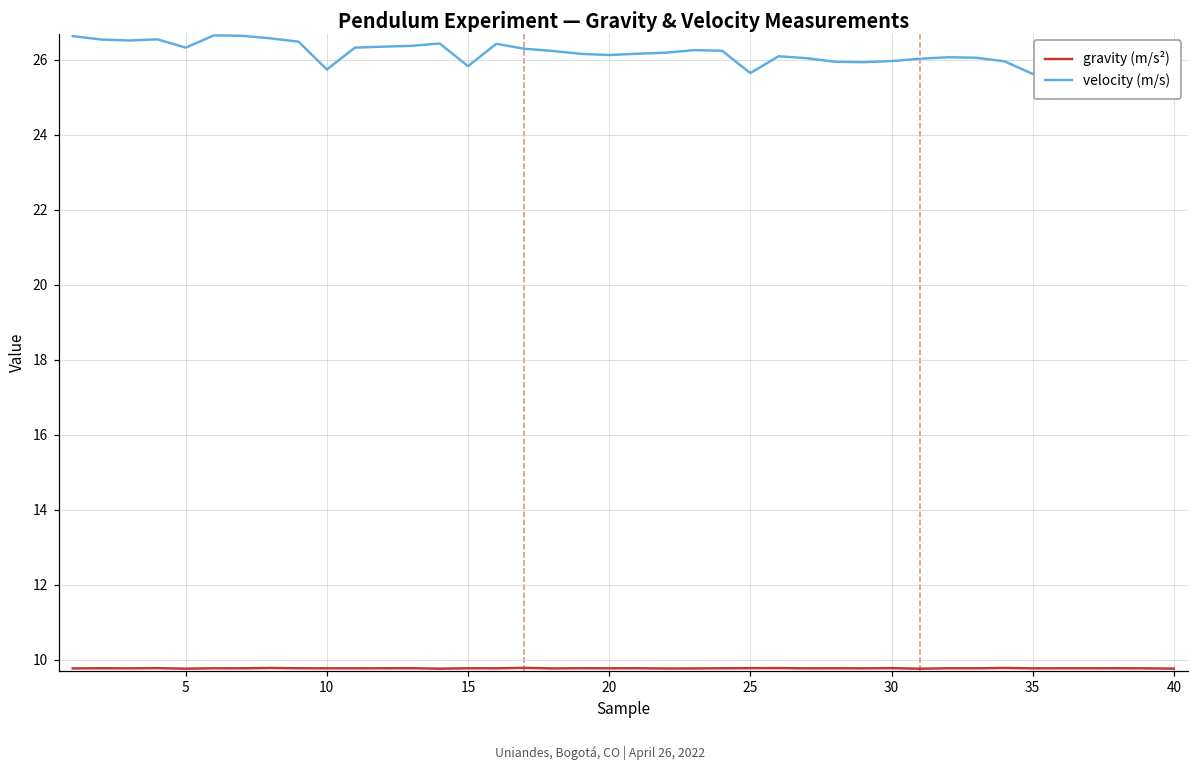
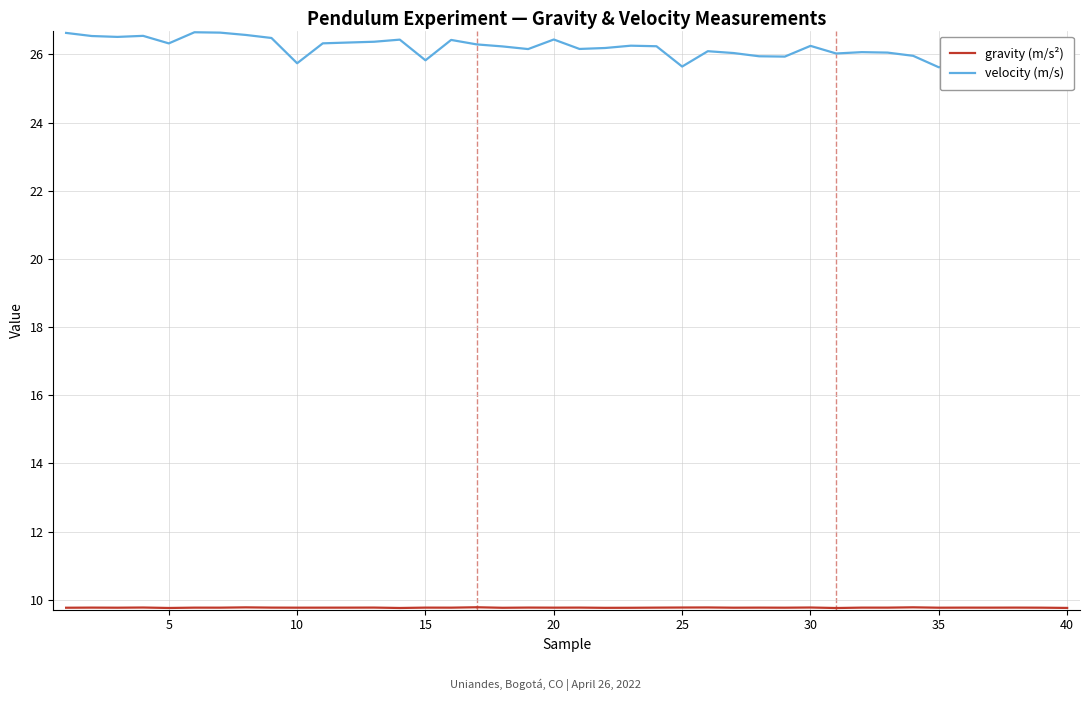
velocity (m/s), 20: 26.1 -> 26.4
velocity (m/s), 30: 26.0 -> 26.3
